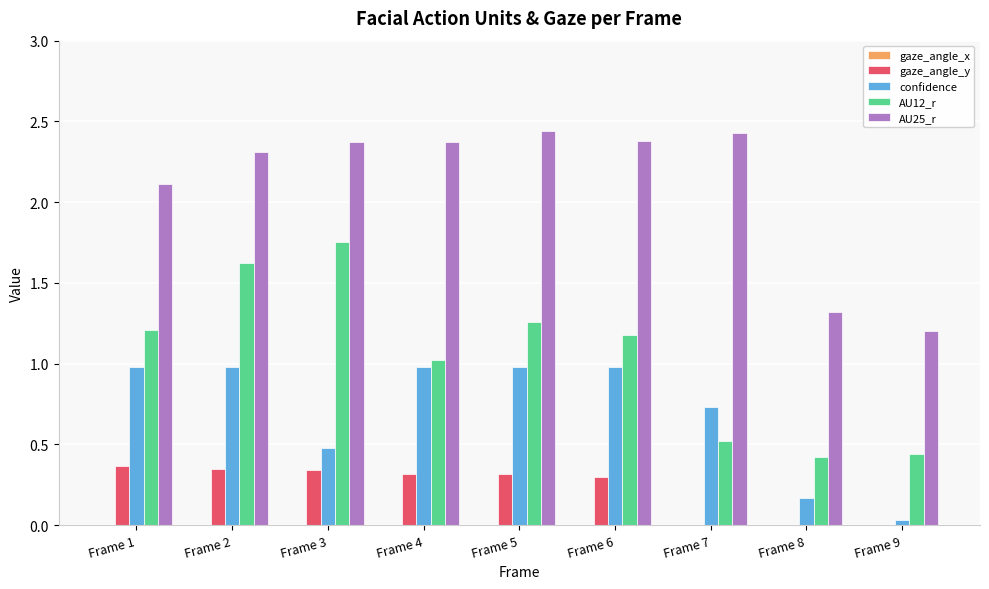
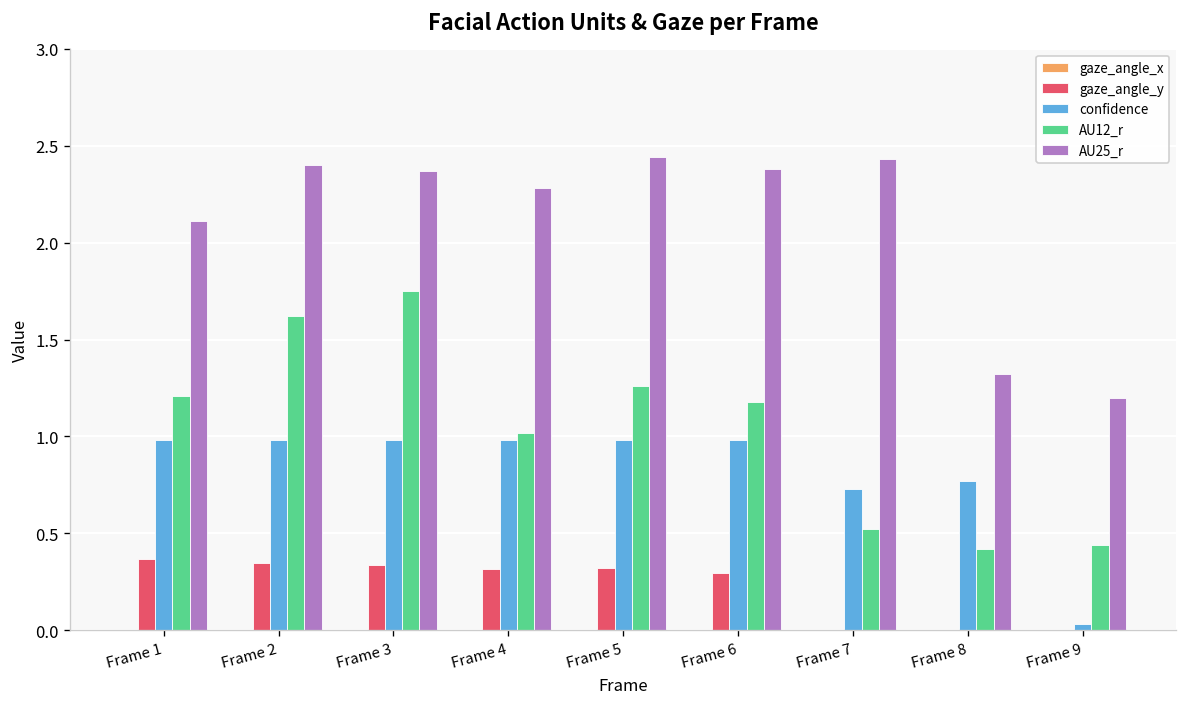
AU25_r, Frame 2: 2.31 -> 2.40
confidence, Frame 3: 0.48 -> 0.98
AU25_r, Frame 4: 2.37 -> 2.28
confidence, Frame 8: 0.17 -> 0.77
